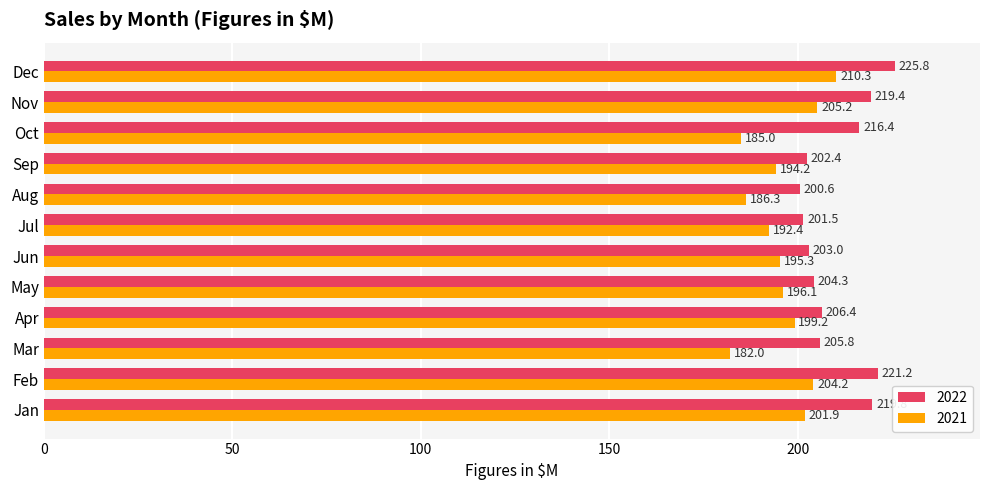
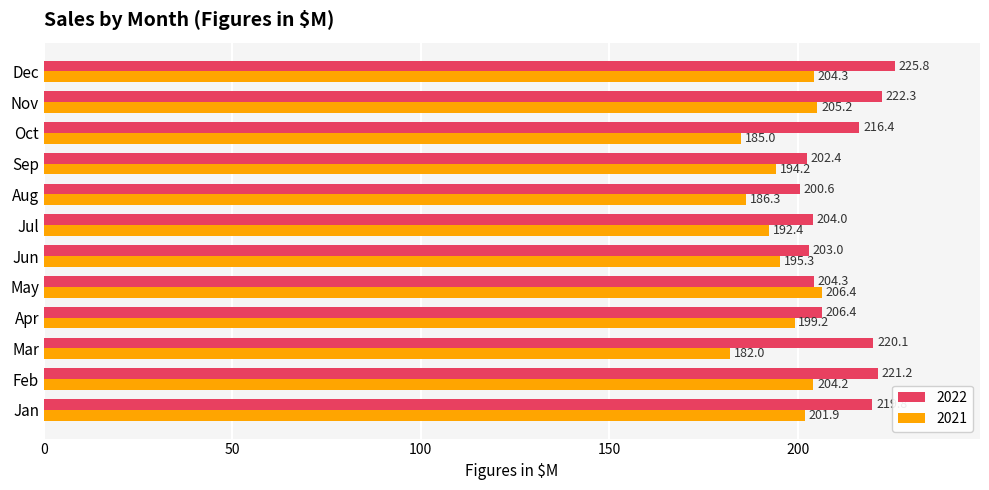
2021, Dec: 210.3 -> 204.3
2022, Nov: 219.4 -> 222.3
2022, Jul: 201.5 -> 204.0
2021, May: 196.1 -> 206.4
2022, Mar: 205.8 -> 220.1
